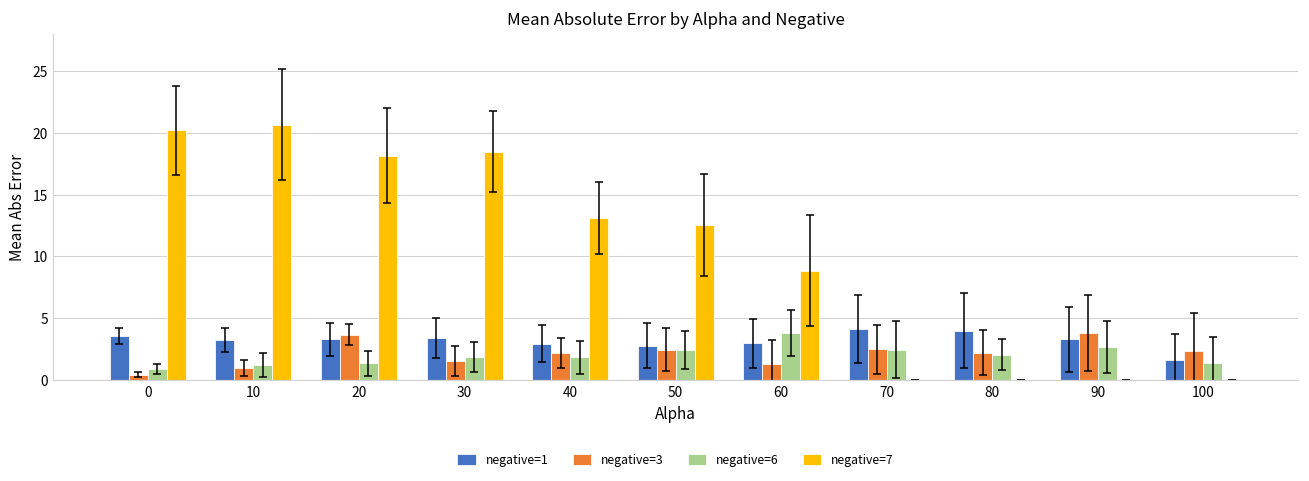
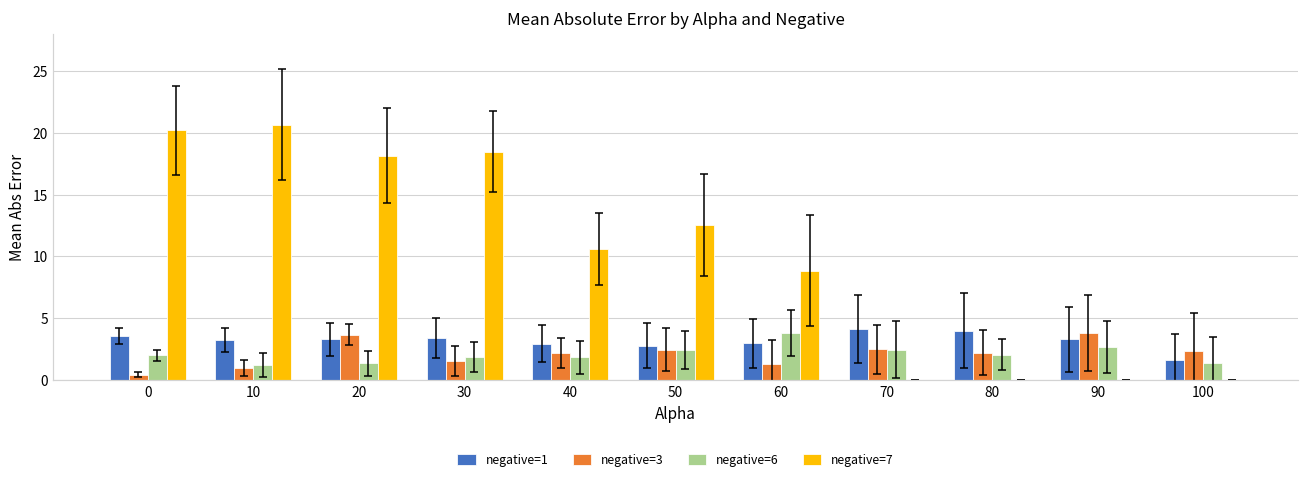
negative=6, 0: 0.9 -> 2.0
negative=7, 40: 13.1 -> 10.6
